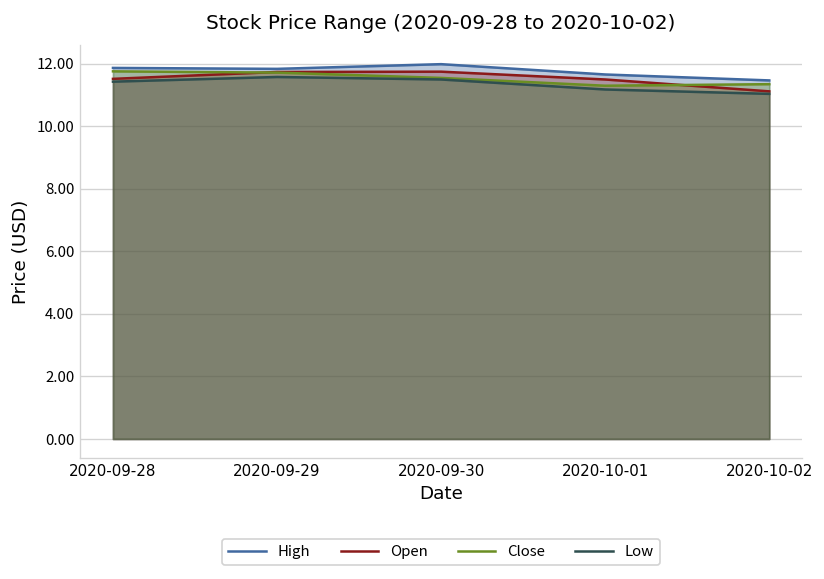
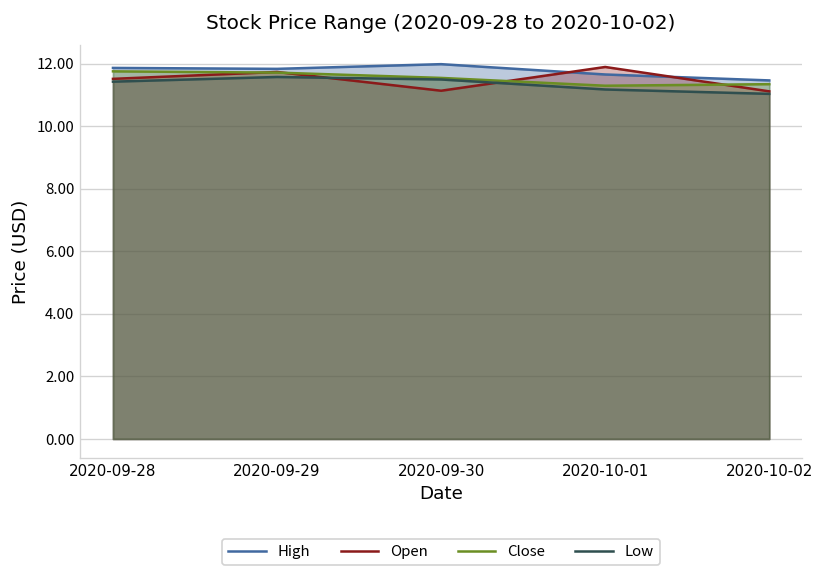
Open, 2020-09-30: 11.8 -> 11.1
Open, 2020-10-01: 11.5 -> 11.9
